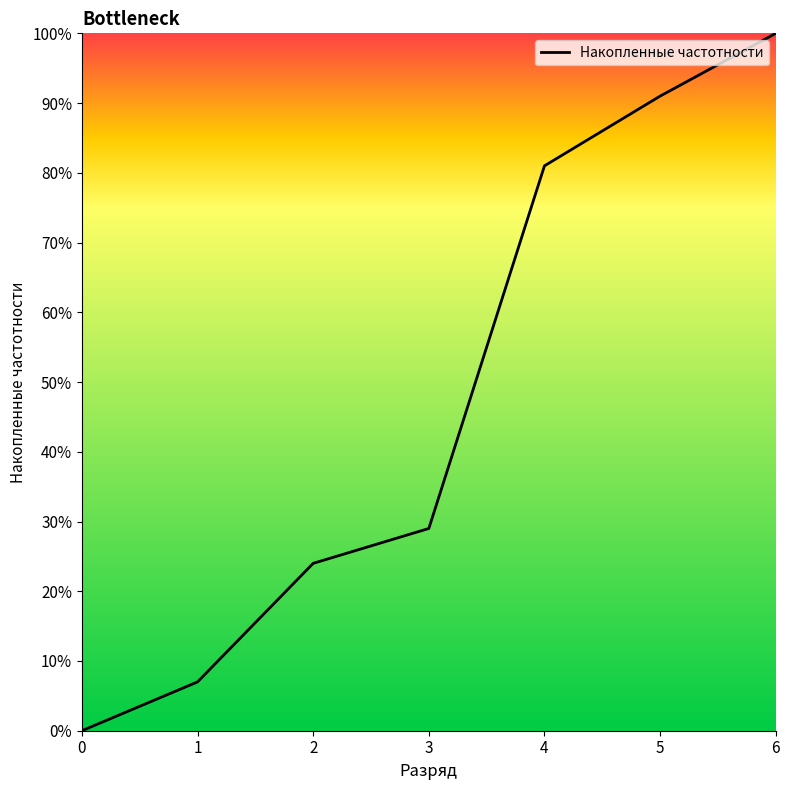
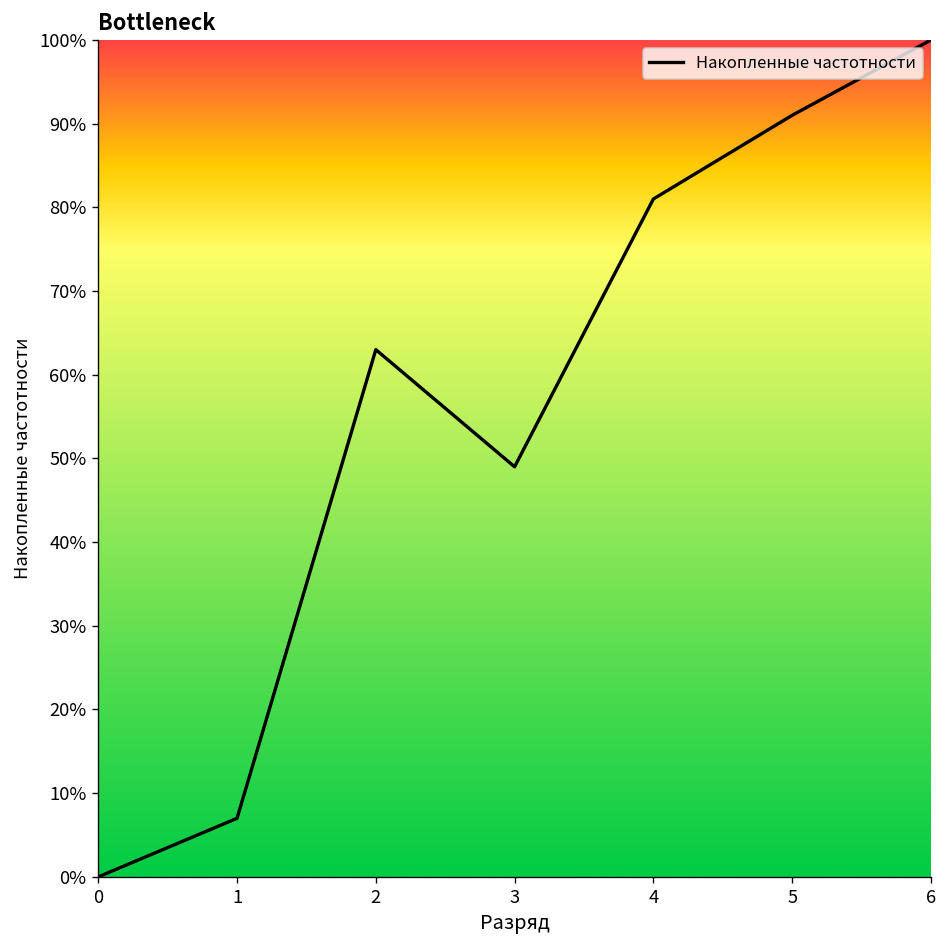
2: 24% -> 63%
3: 29% -> 49%
